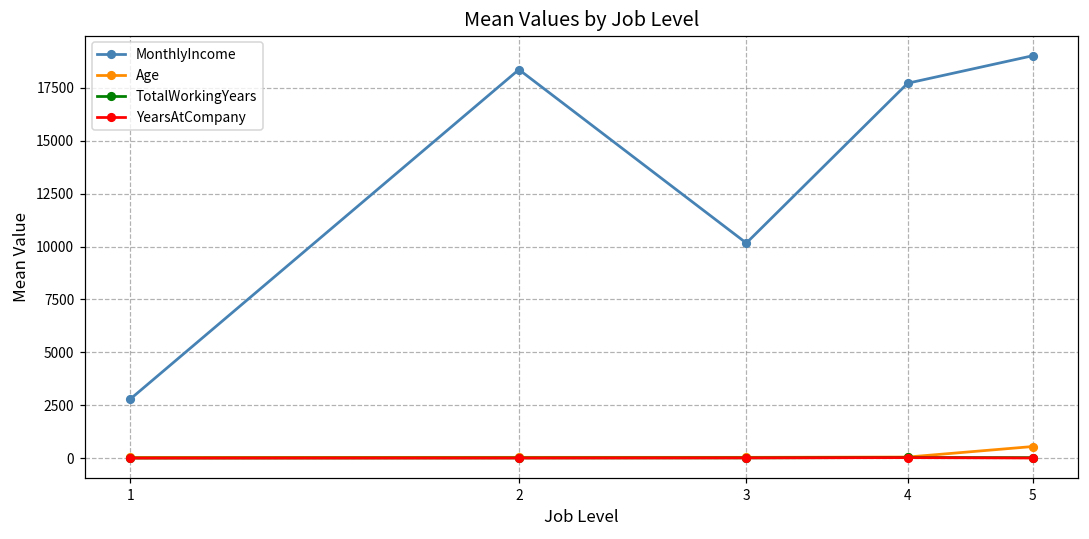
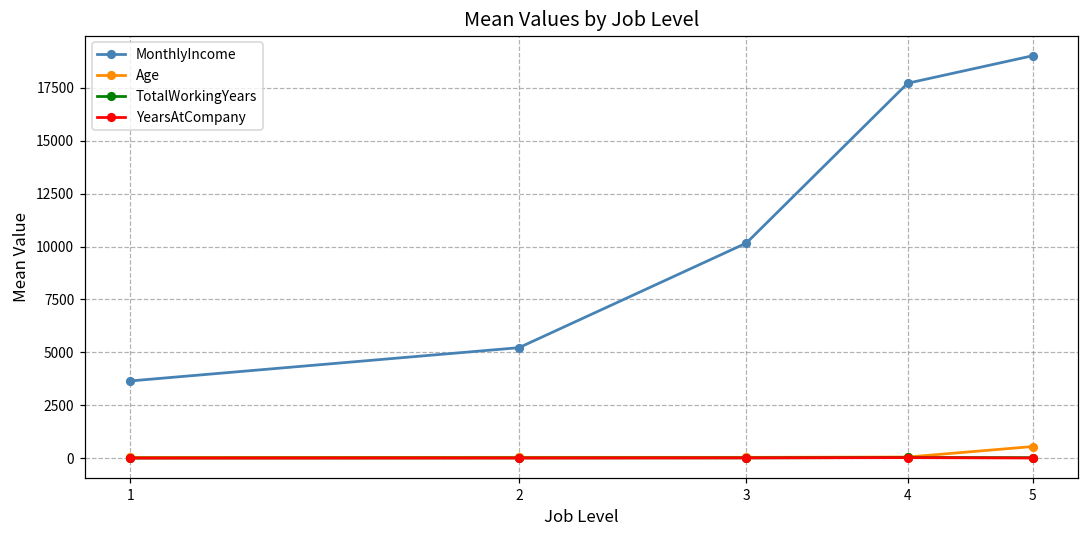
MonthlyIncome, 1: 2800 -> 3600
MonthlyIncome, 2: 18400 -> 5200
